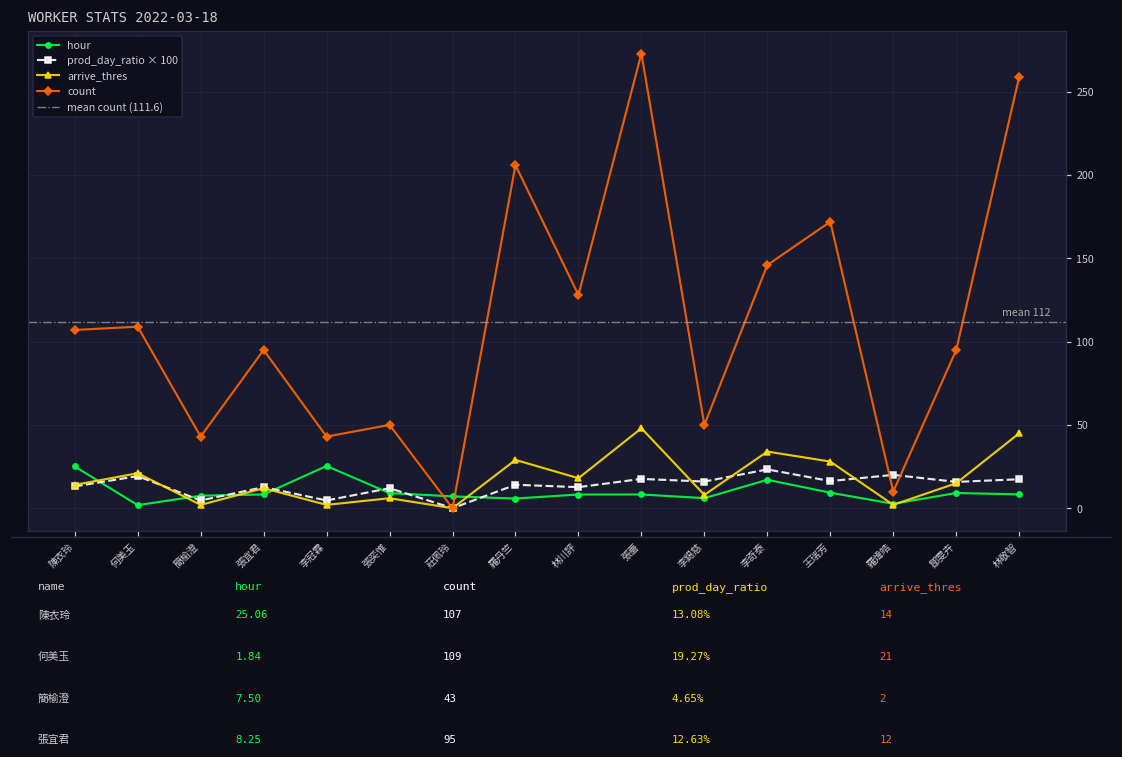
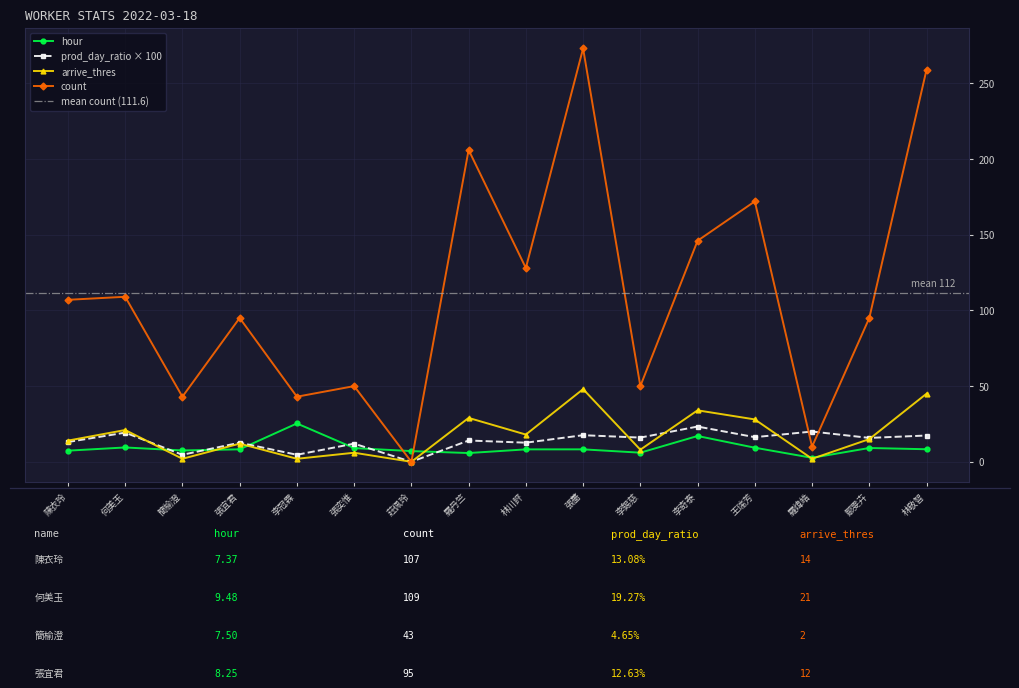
hour, 陳衣玲: 25.06 -> 7.37
hour, 何美玉: 1.84 -> 9.48
